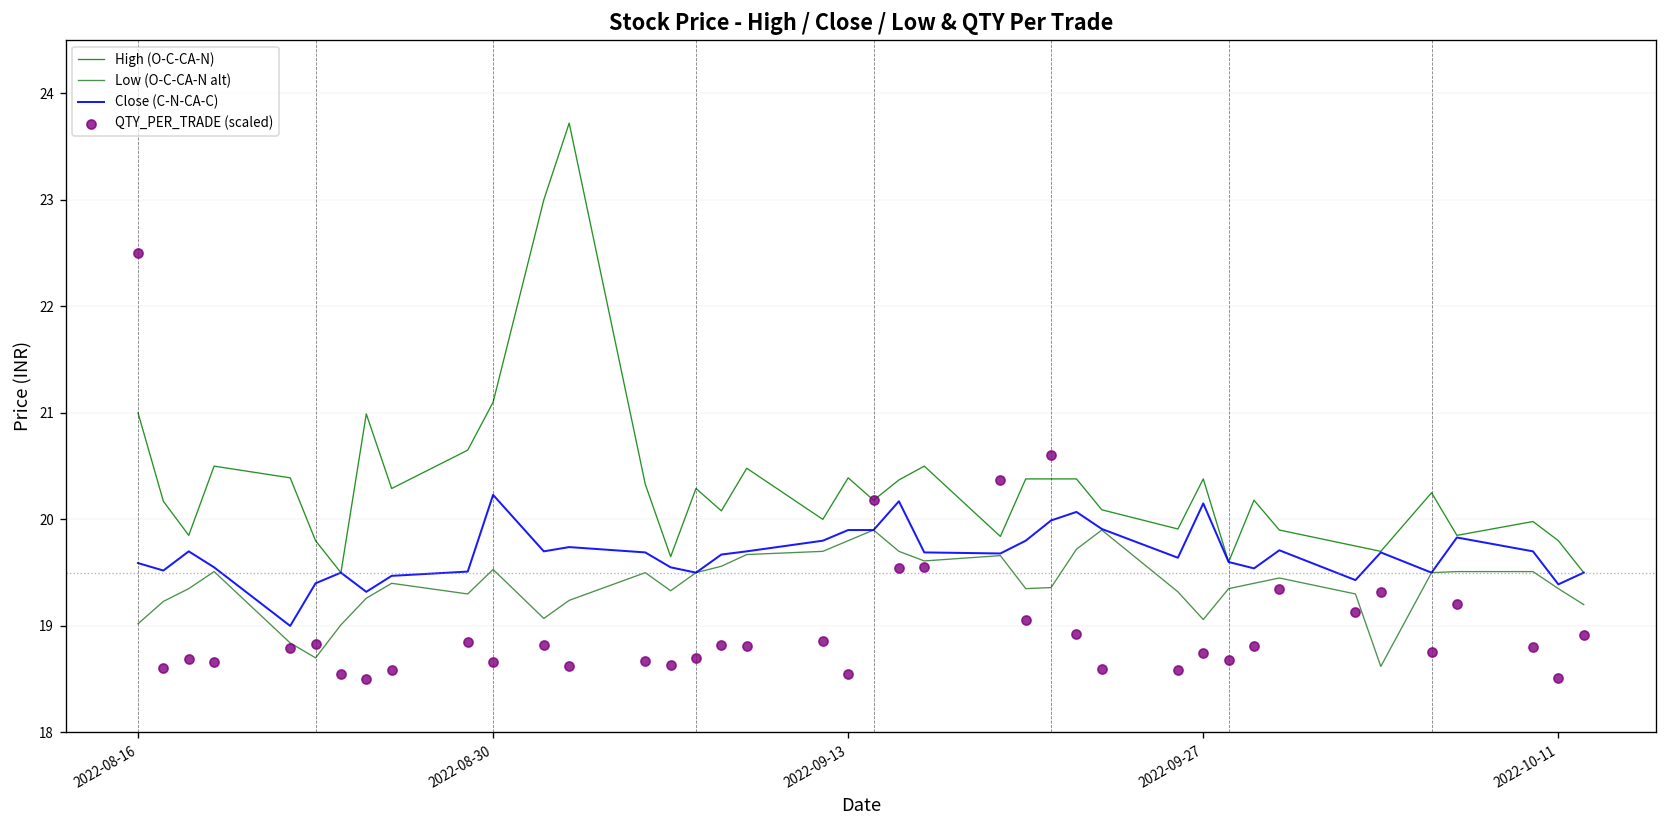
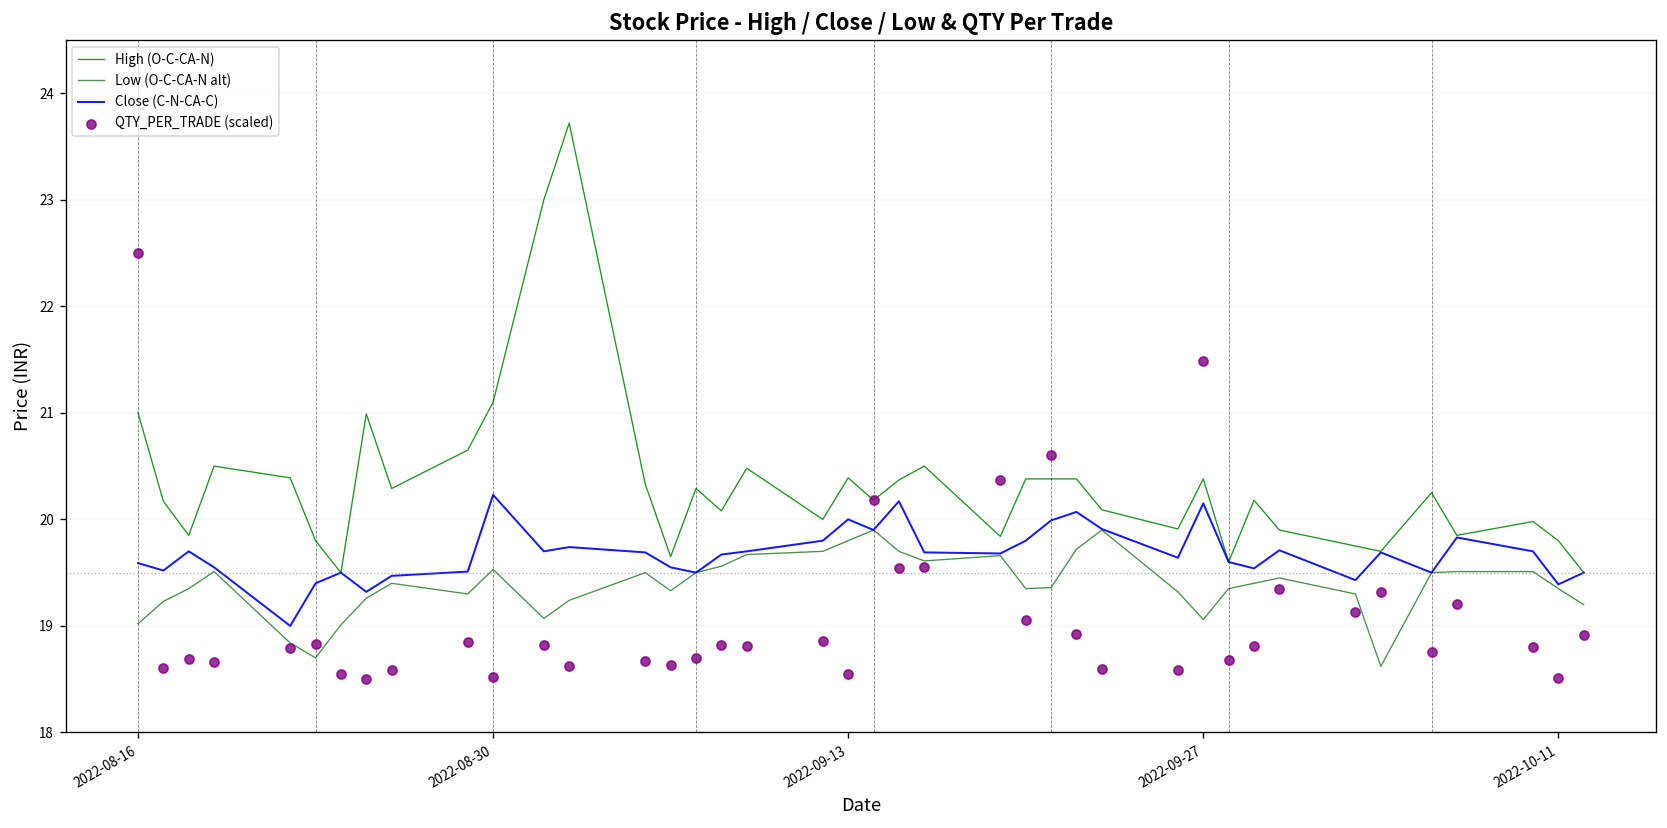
QTY_PER_TRADE (scaled), 2022-08-30: 18.7 -> 18.5
Close (C-N-CA-C), 2022-09-13: 19.9 -> 20.0
QTY_PER_TRADE (scaled), 2022-09-27: 18.7 -> 21.5
